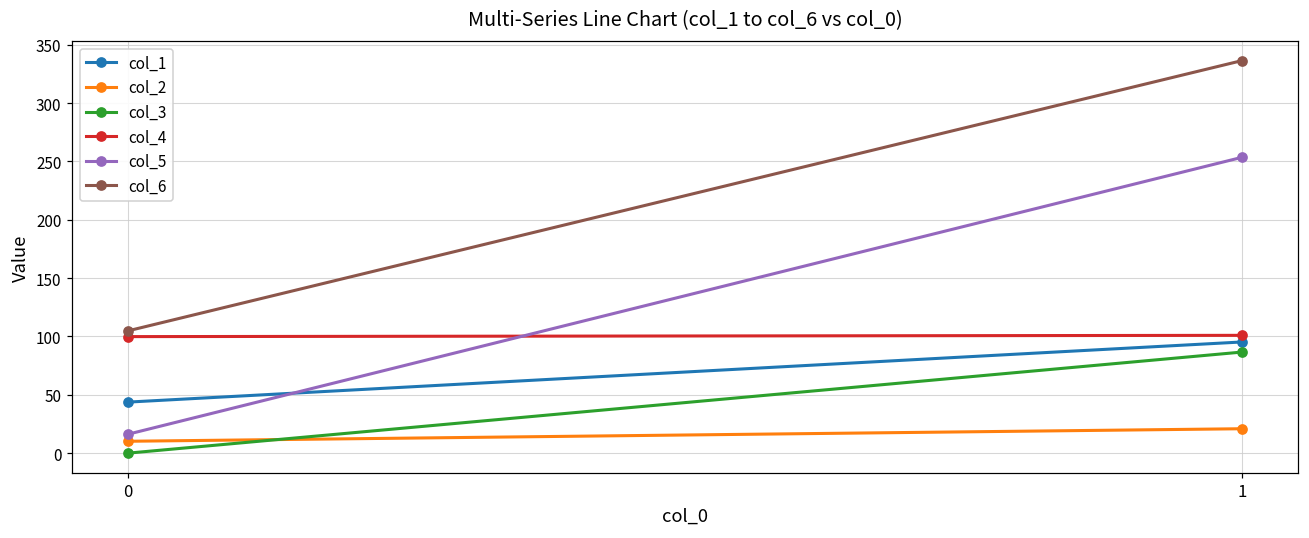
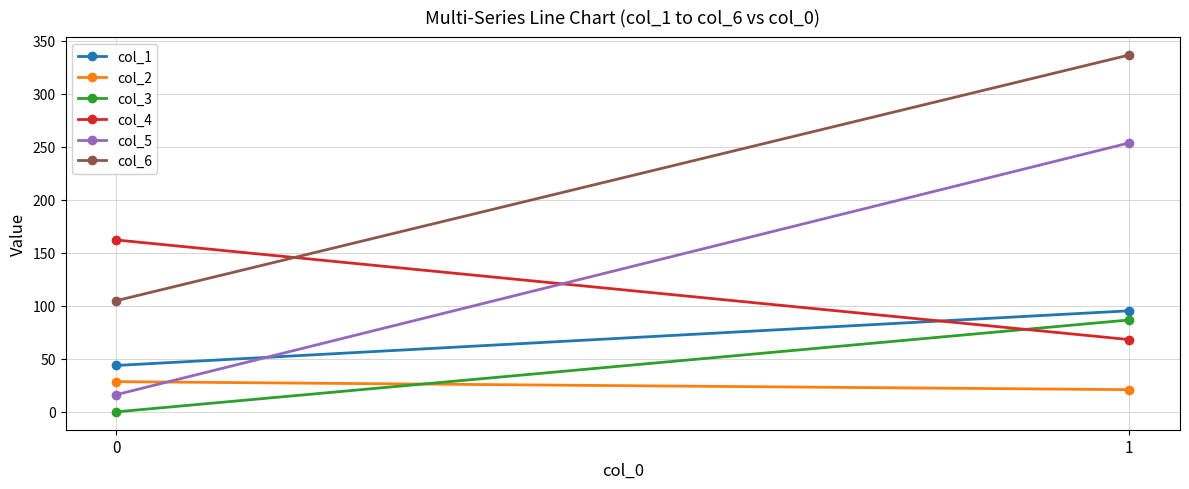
col_2, 0: 10 -> 28
col_4, 0: 100 -> 162
col_4, 1: 101 -> 68
